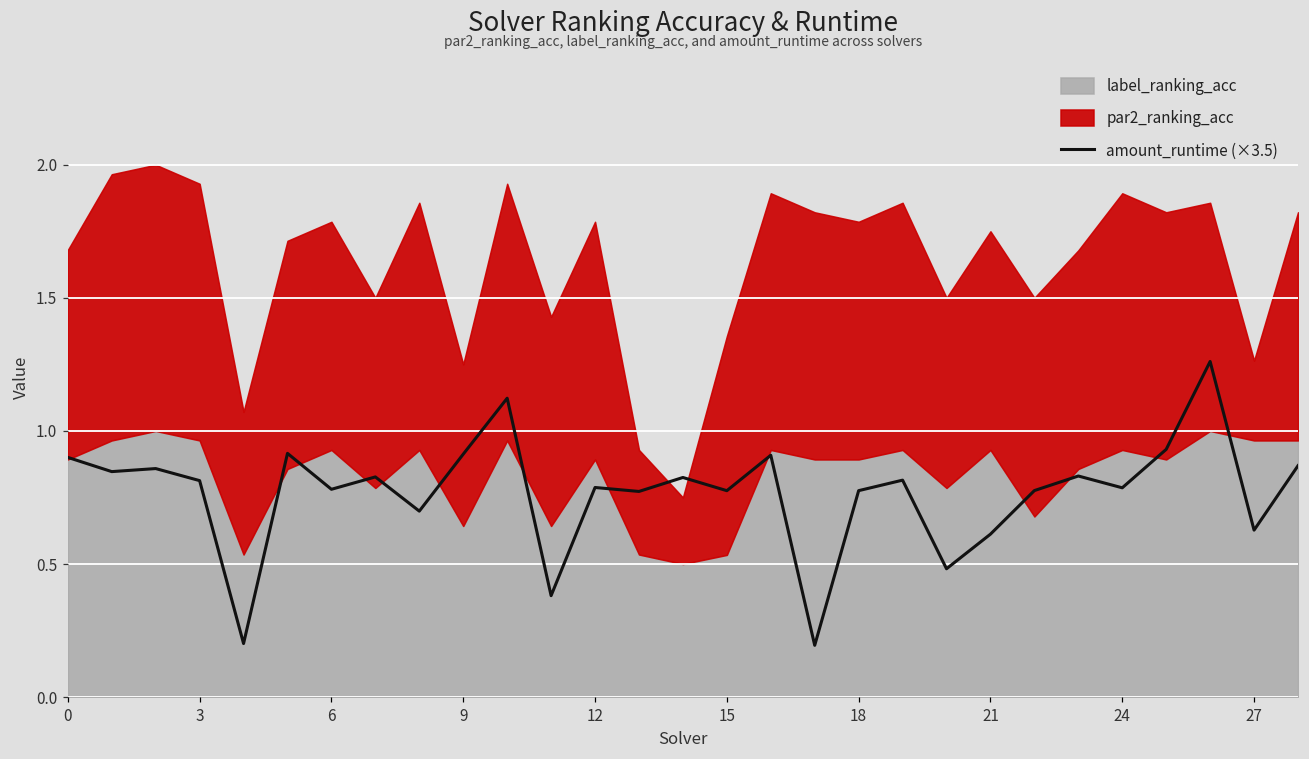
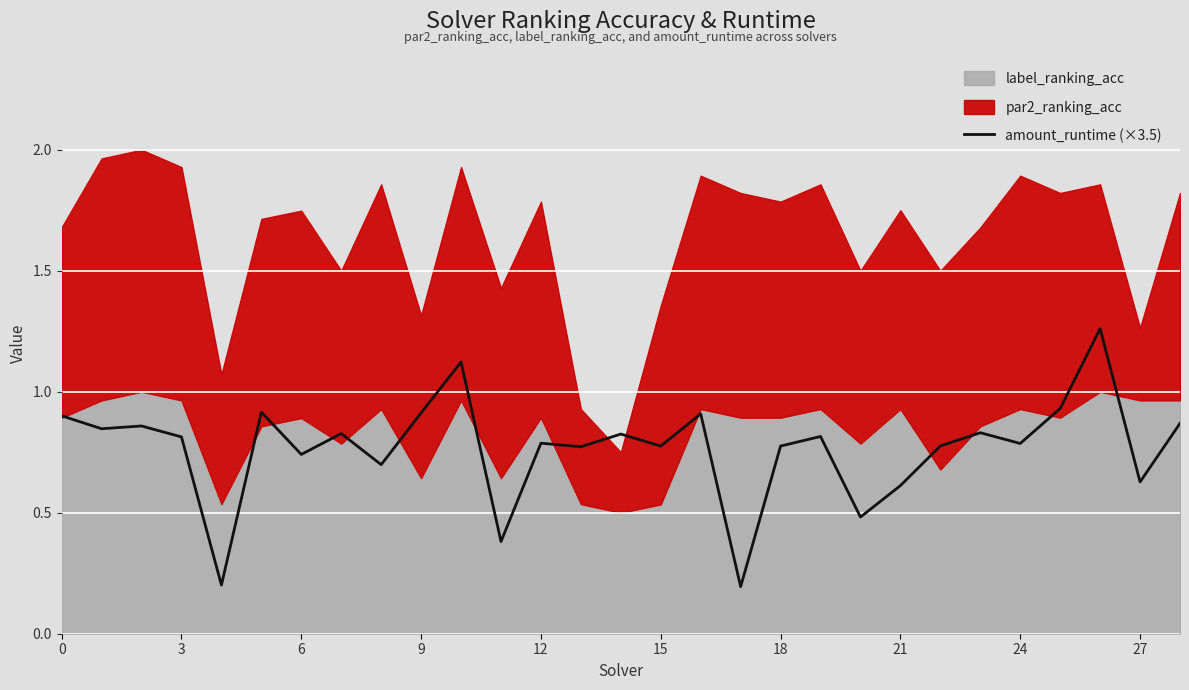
amount_runtime (×3.5), 6: 0.78 -> 0.74
label_ranking_acc, 6: 0.93 -> 0.89
par2_ranking_acc, 9: 0.61 -> 0.67
